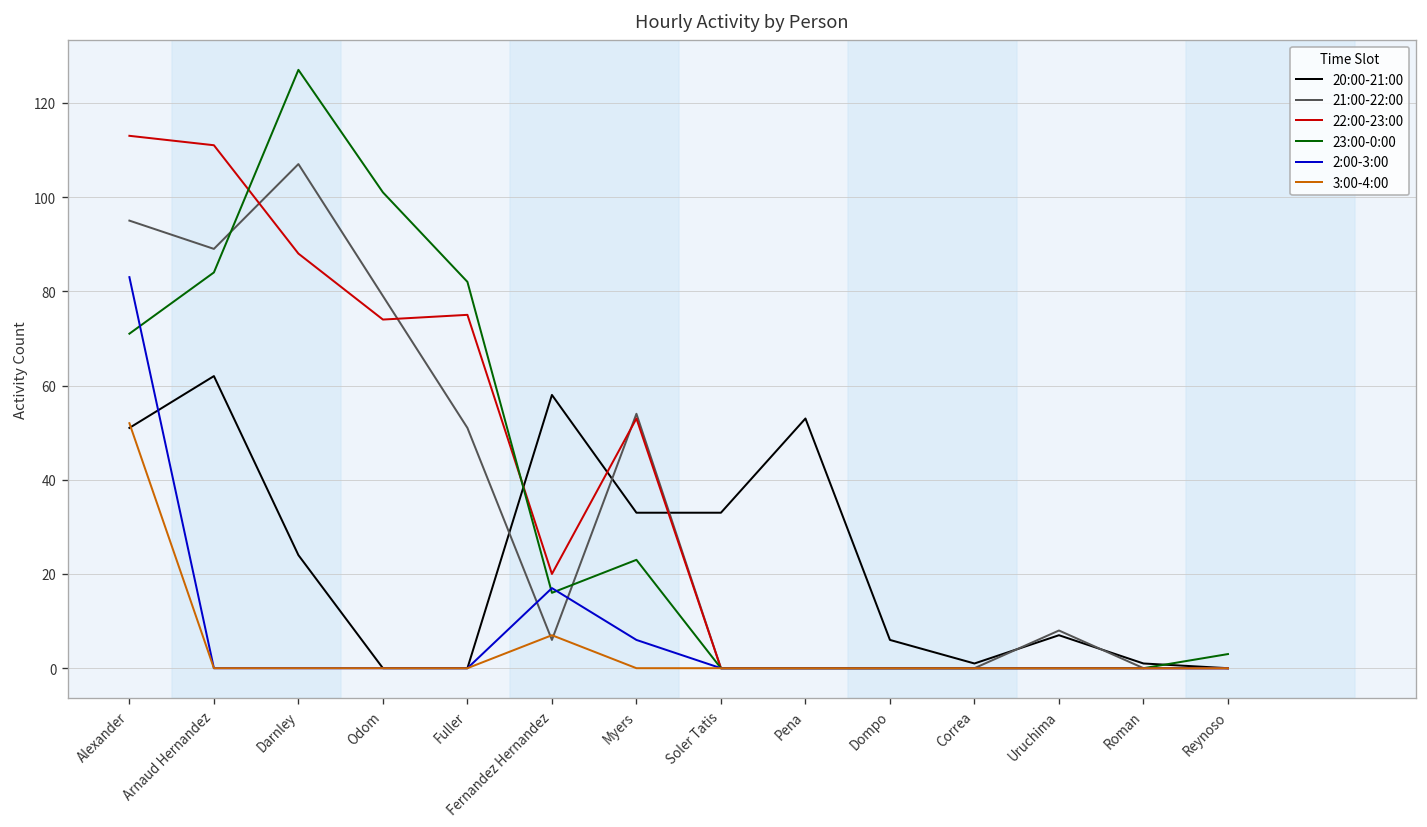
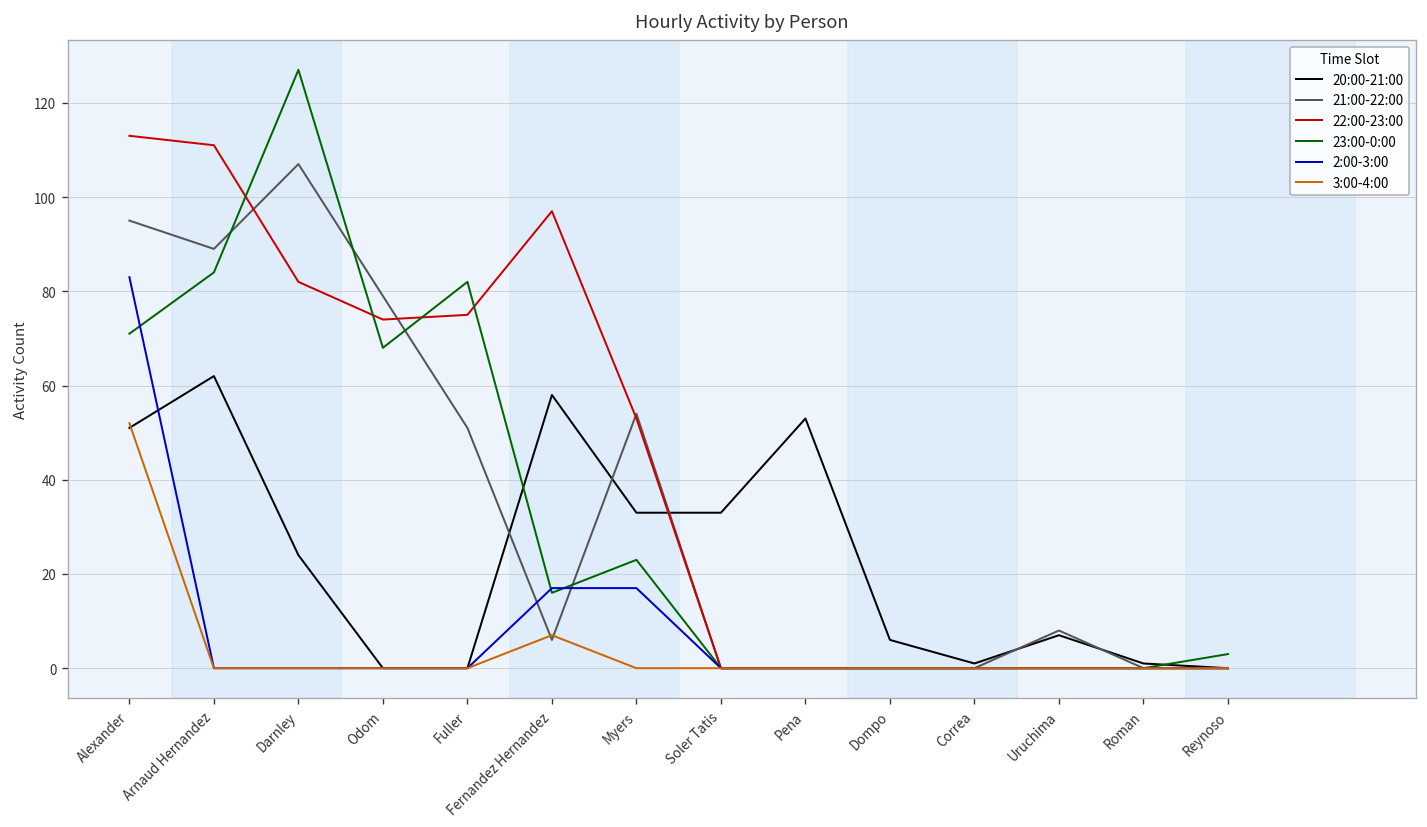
22:00-23:00, Darnley: 88 -> 82
23:00-0:00, Odom: 101 -> 68
22:00-23:00, Fernandez Hernandez: 20 -> 97
2:00-3:00, Myers: 6 -> 17
